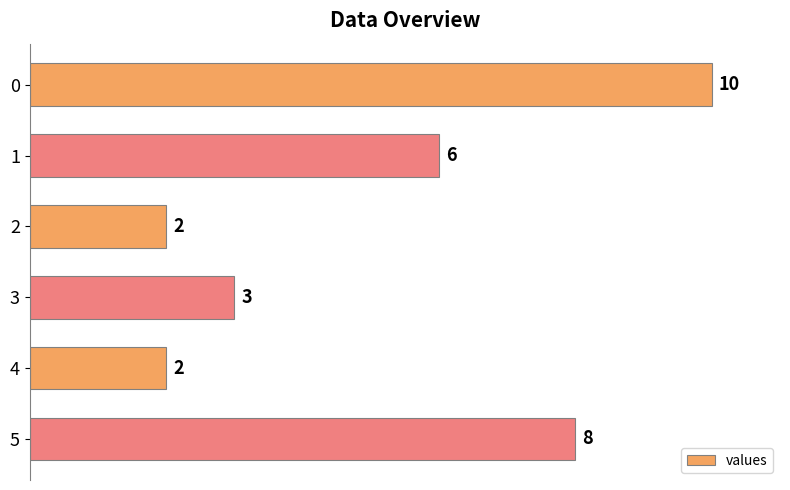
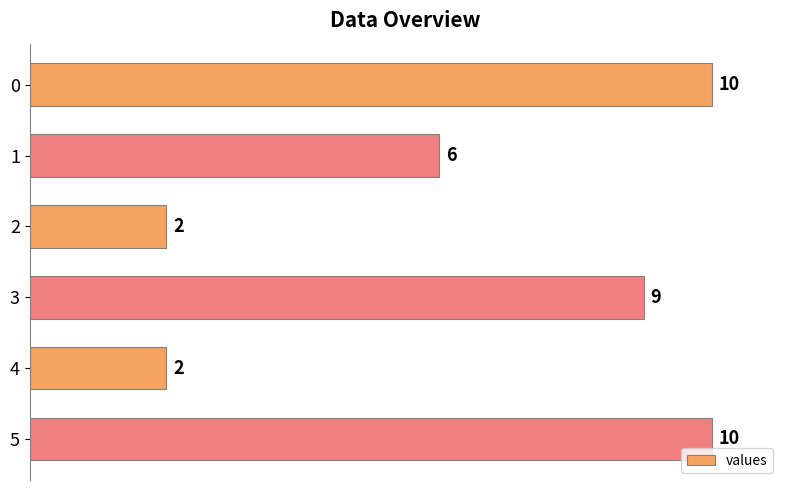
3: 3 -> 9
5: 8 -> 10
